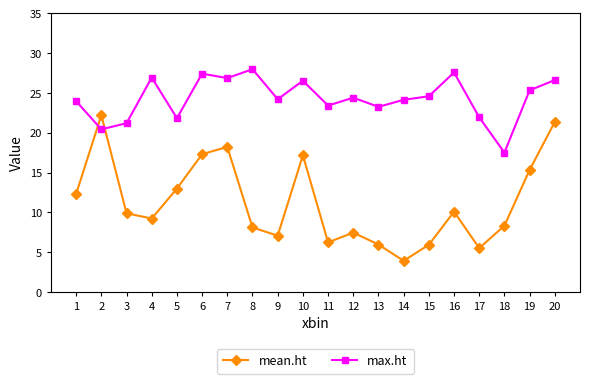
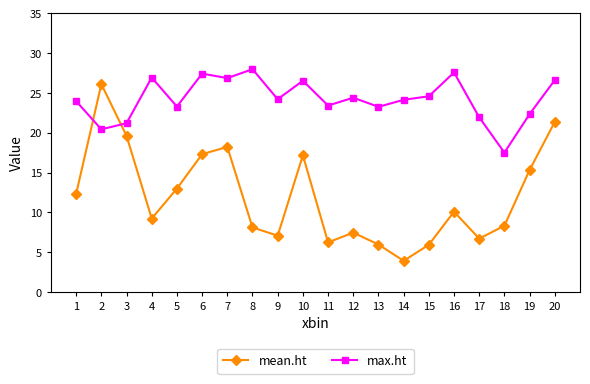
mean.ht, 2: 22 -> 26
mean.ht, 3: 10 -> 20
max.ht, 5: 22 -> 23
mean.ht, 17: 6 -> 7
max.ht, 19: 25 -> 22
